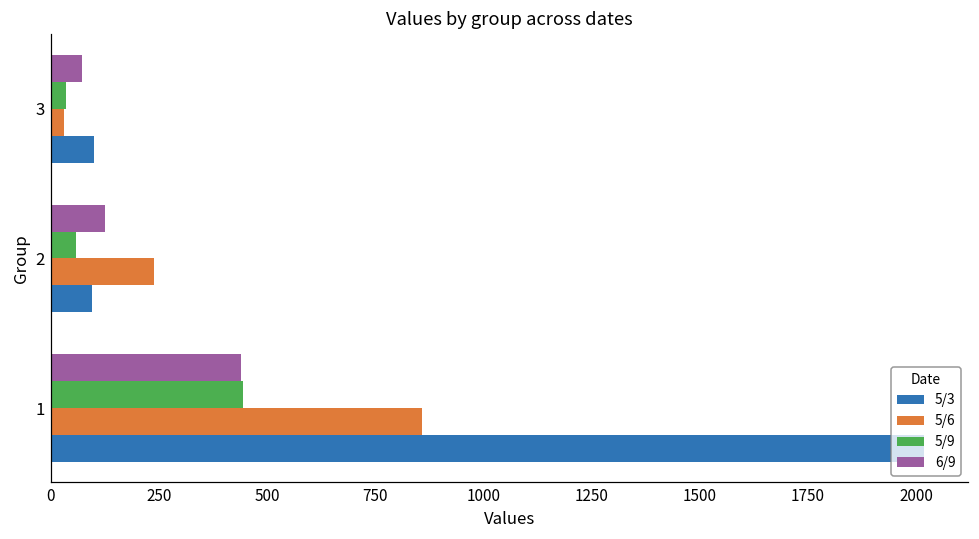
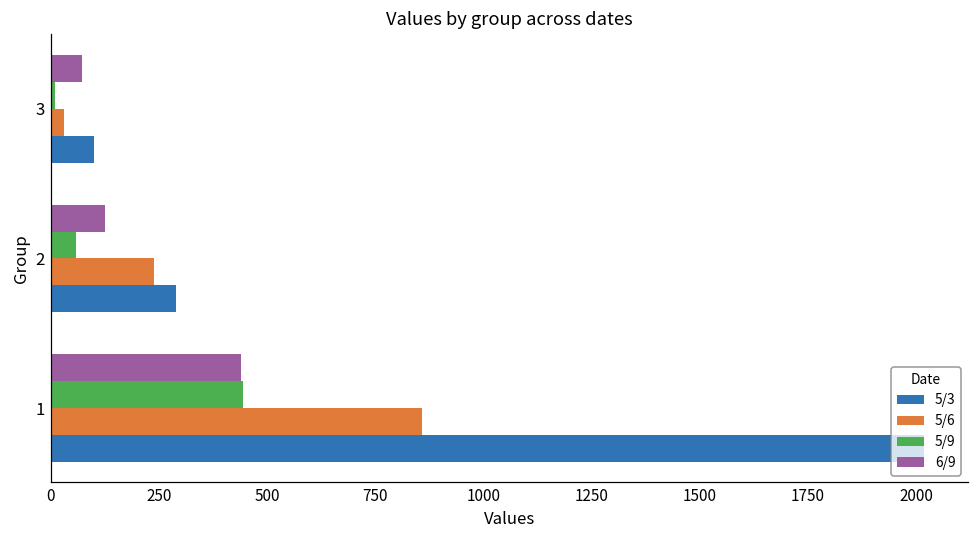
5/9, 3: 40 -> 10
5/3, 2: 100 -> 290
